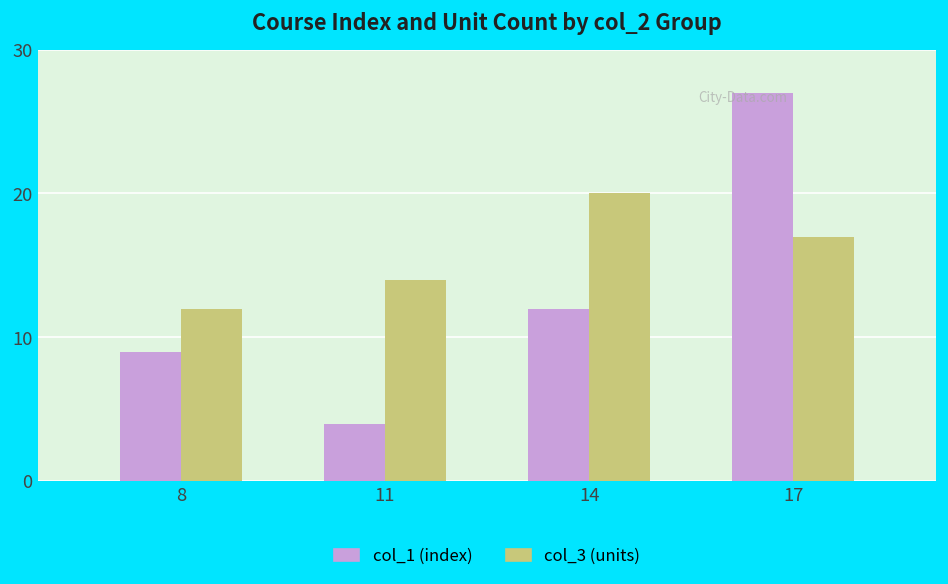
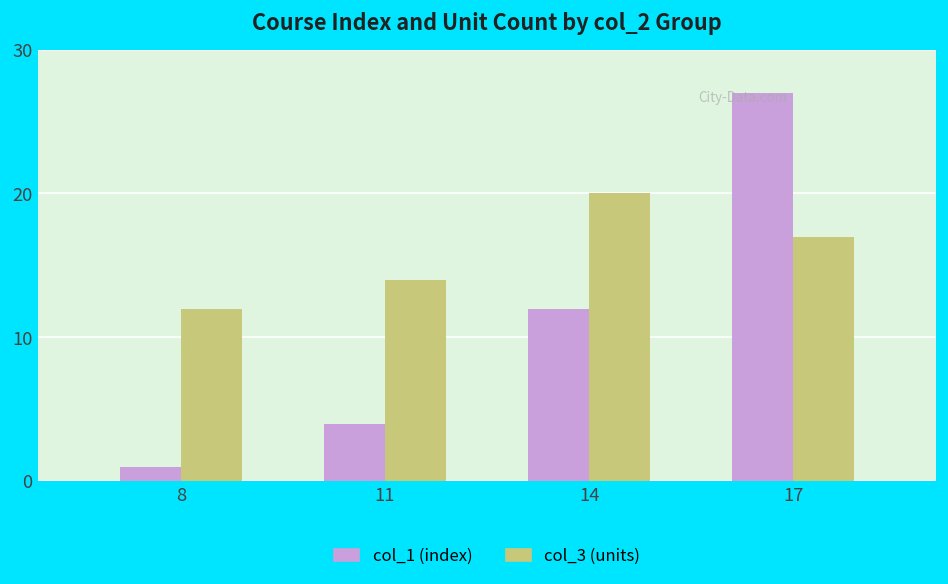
col_1 (index), 8: 9 -> 1
